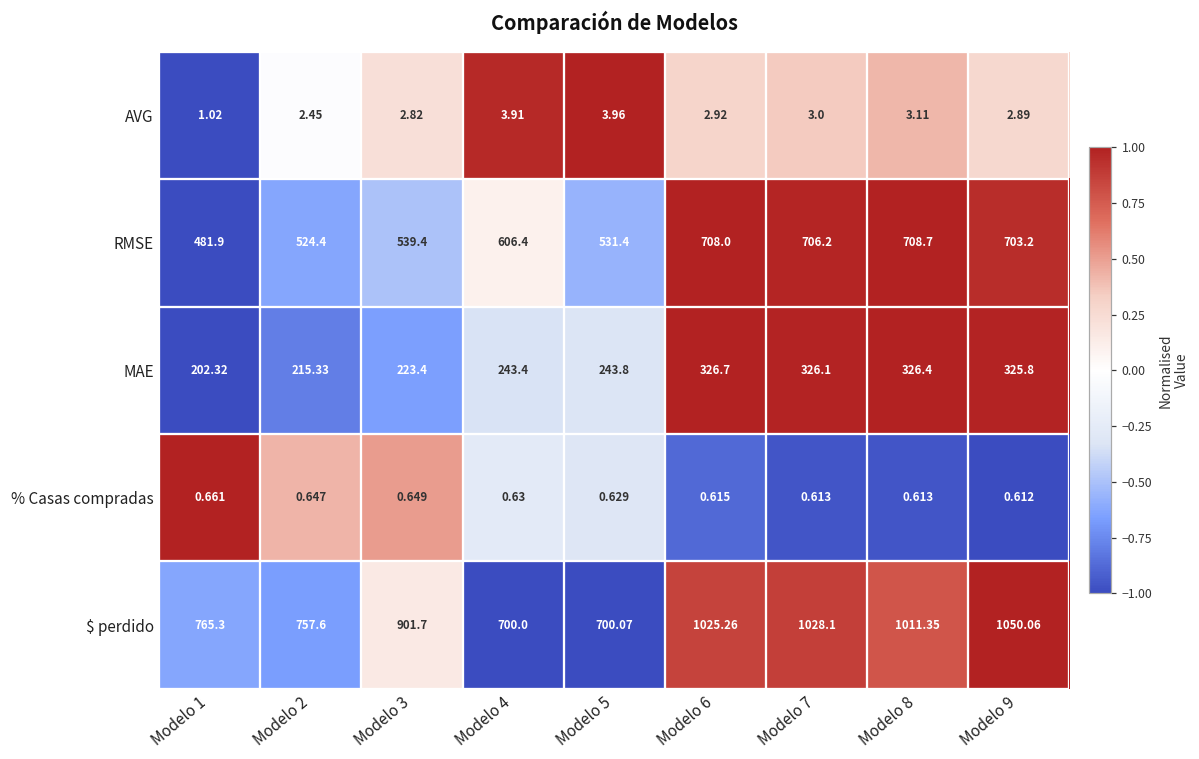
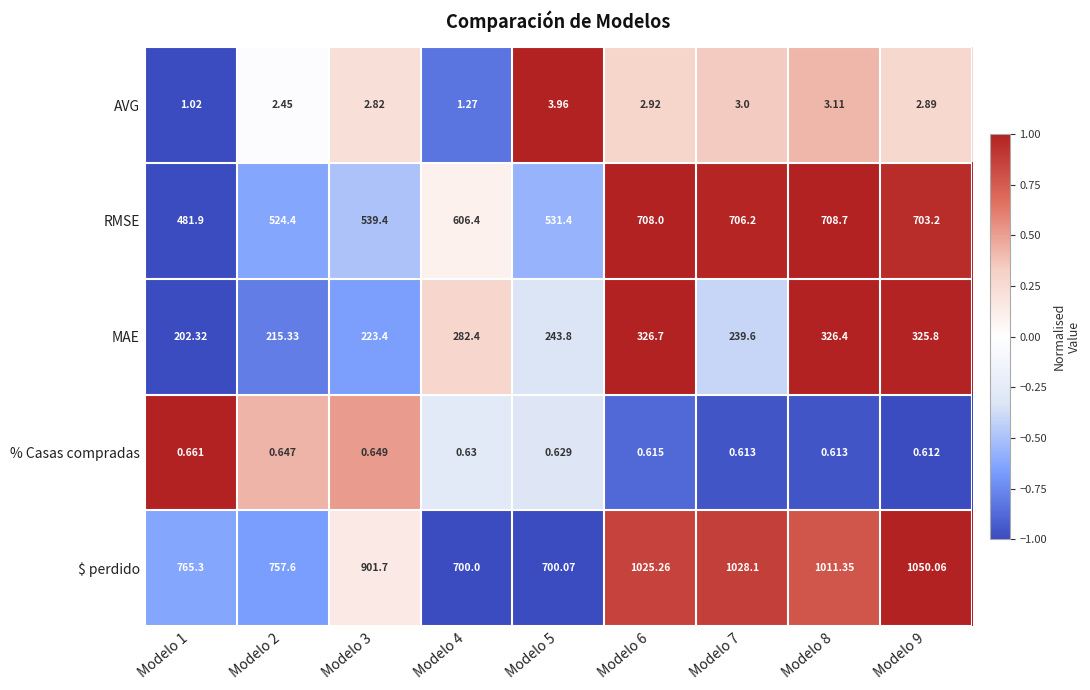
AVG, Modelo 4: 3.91 -> 1.27
MAE, Modelo 4: 243.4 -> 282.4
MAE, Modelo 7: 326.1 -> 239.6
